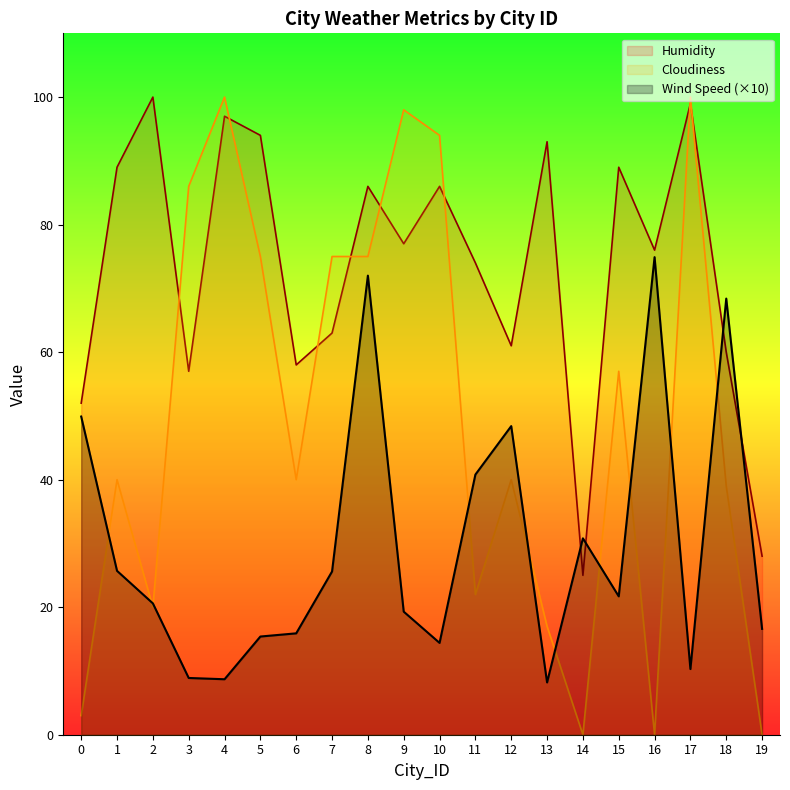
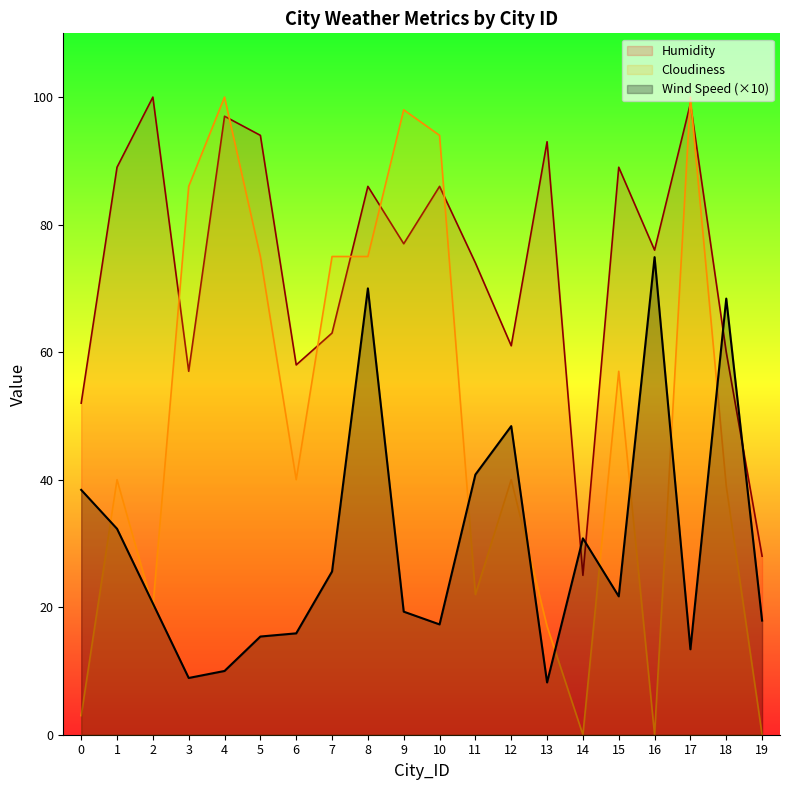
Wind Speed (×10), 0: 50 -> 38
Wind Speed (×10), 1: 26 -> 32
Wind Speed (×10), 4: 9 -> 10
Wind Speed (×10), 8: 72 -> 70
Wind Speed (×10), 10: 14 -> 17
Wind Speed (×10), 17: 10 -> 13
Wind Speed (×10), 19: 17 -> 18
